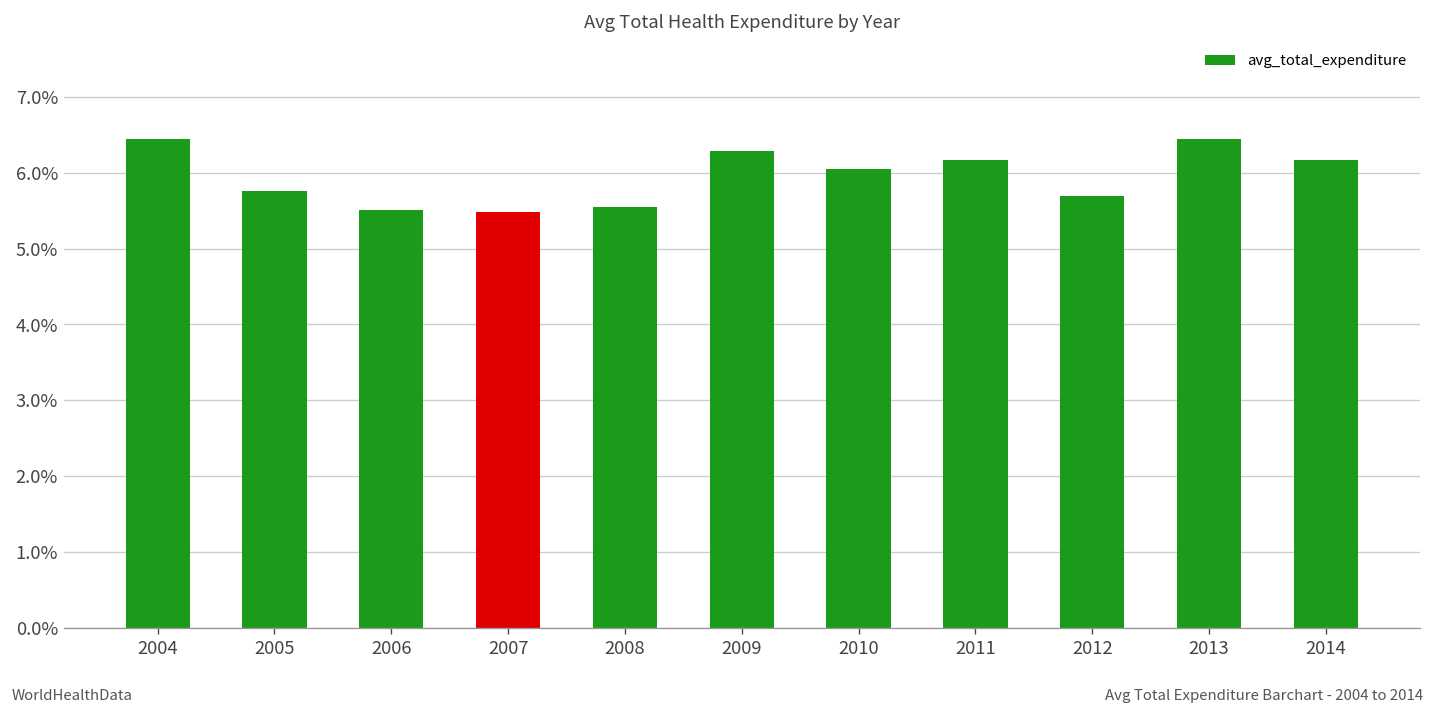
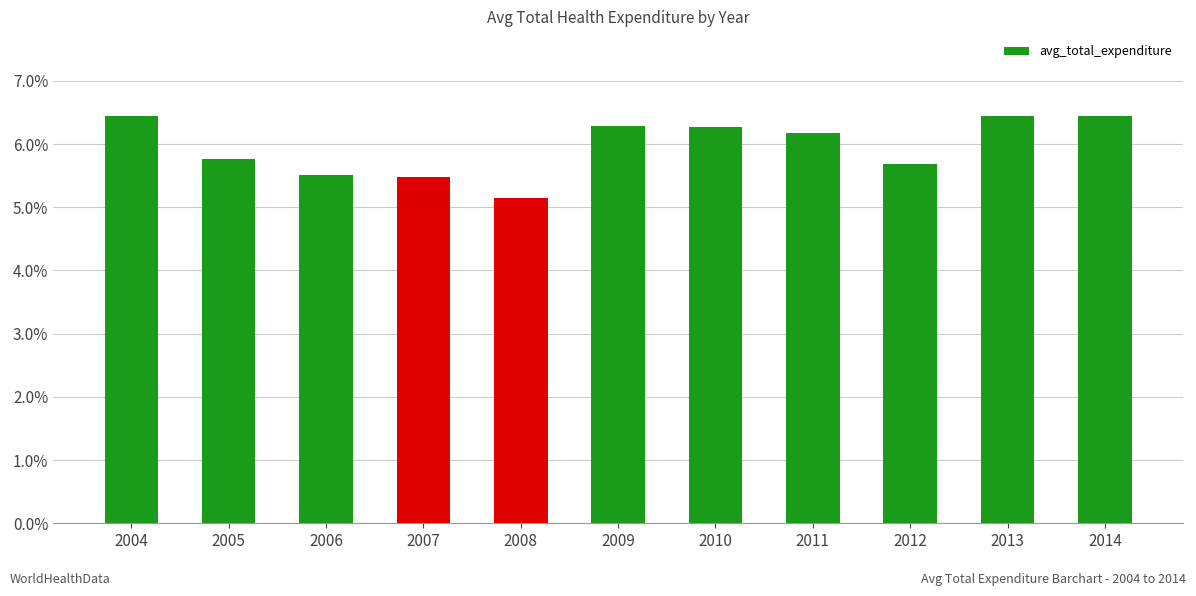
2008: 5.6% -> 5.2%
2010: 6.1% -> 6.3%
2014: 6.2% -> 6.4%
